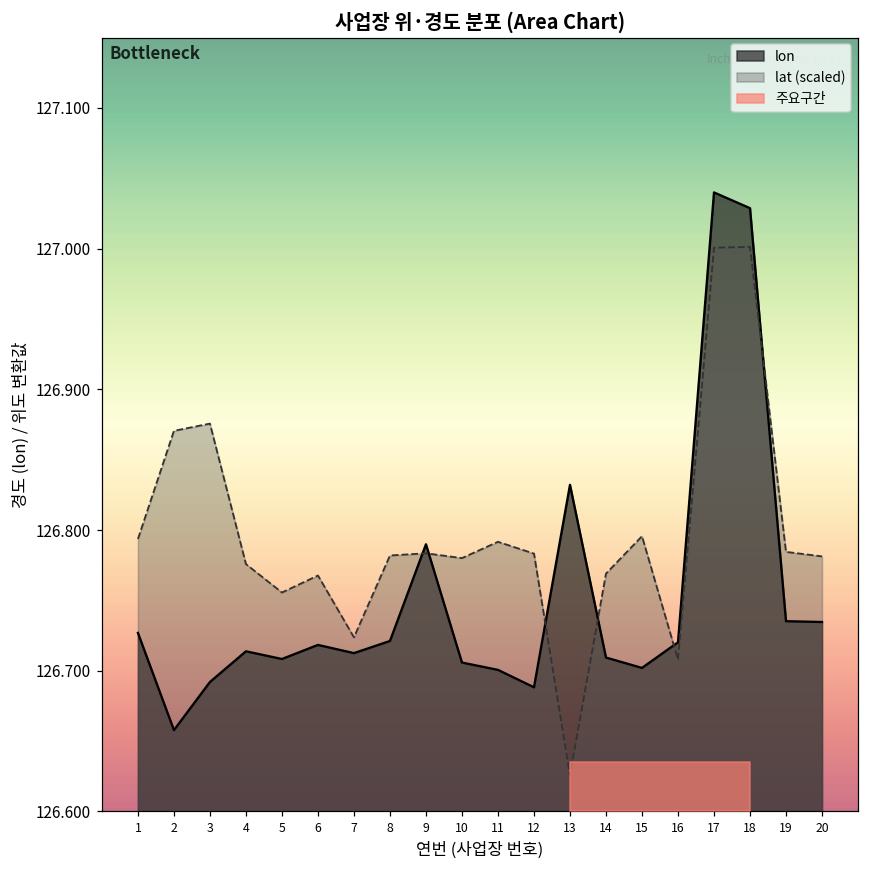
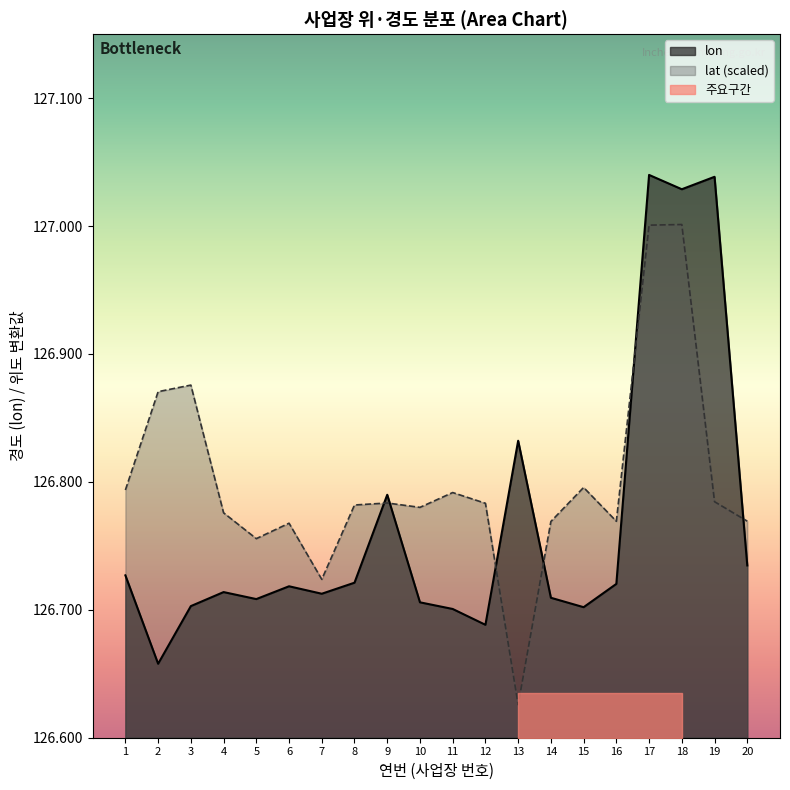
lon, 3: 126.692 -> 126.703
lat (scaled), 16: 126.708 -> 126.769
lon, 19: 126.735 -> 127.038
lat (scaled), 20: 126.781 -> 126.769
